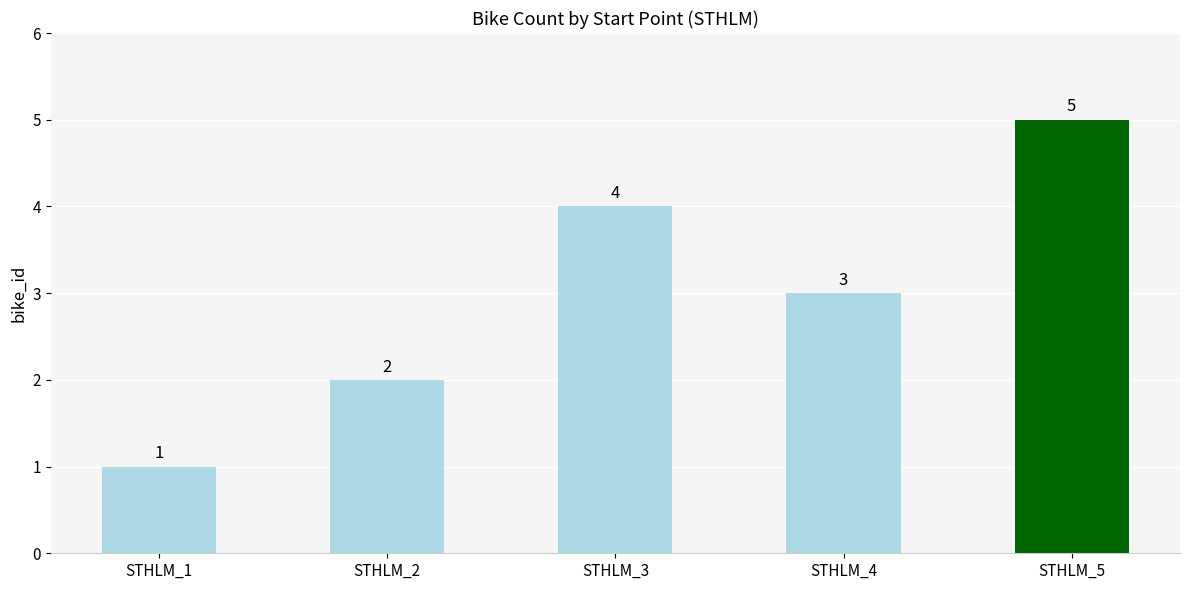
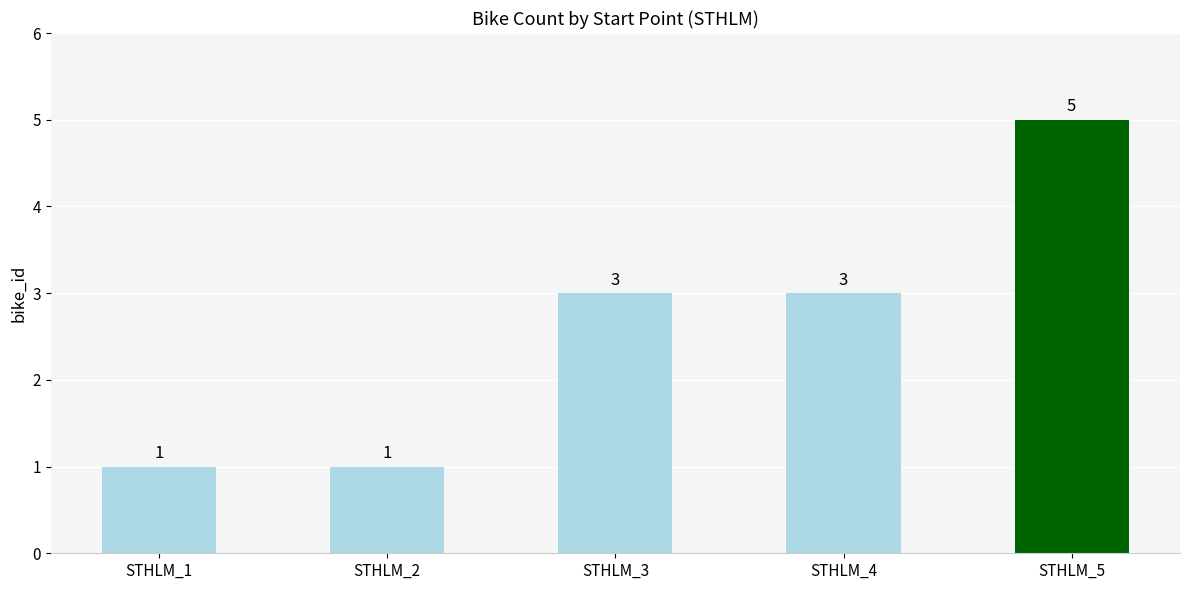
STHLM_2: 2 -> 1
STHLM_3: 4 -> 3
